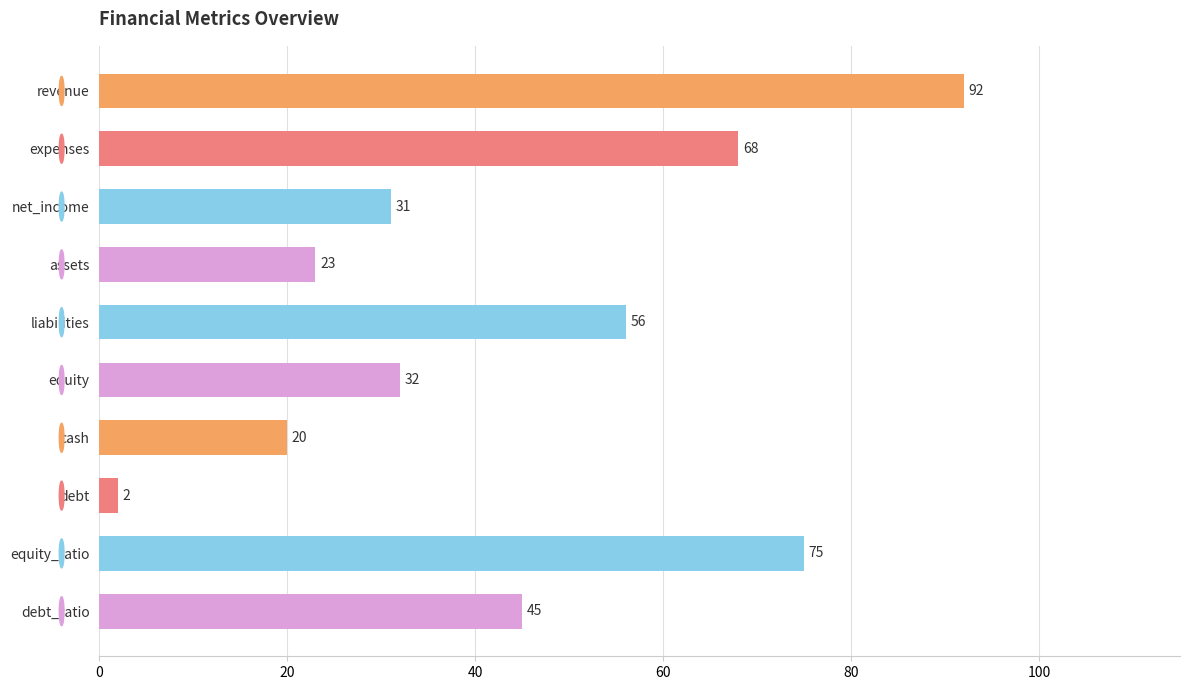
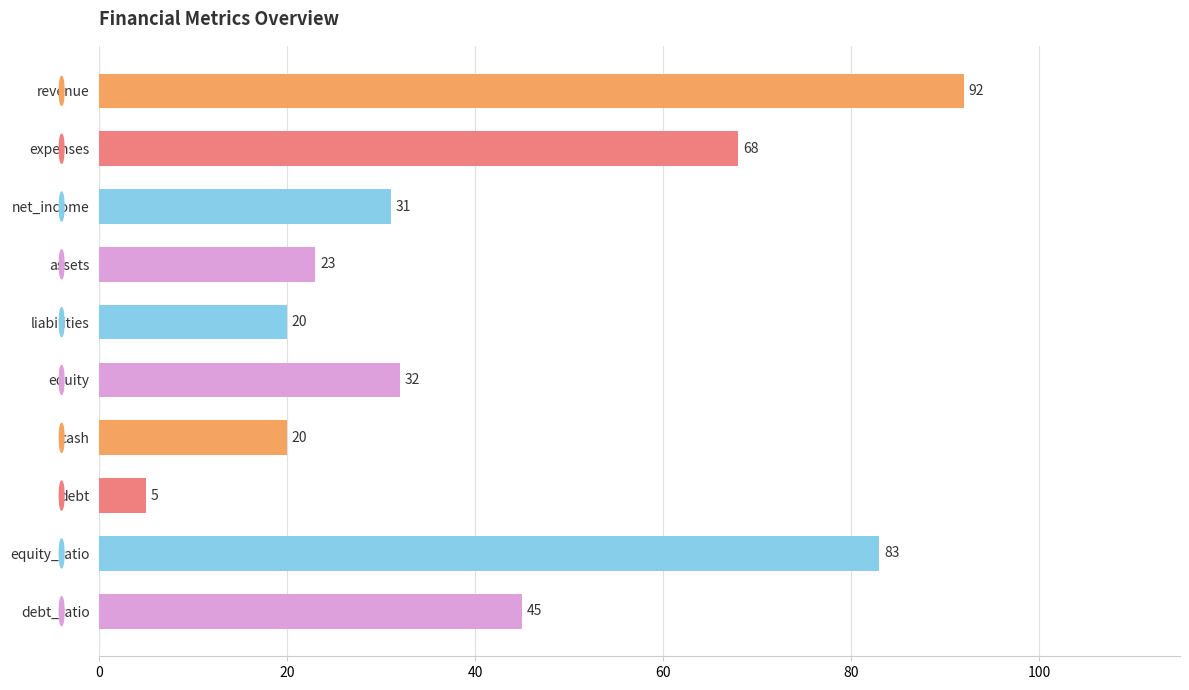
liabilities: 56 -> 20
debt: 2 -> 5
equity_ratio: 75 -> 83
